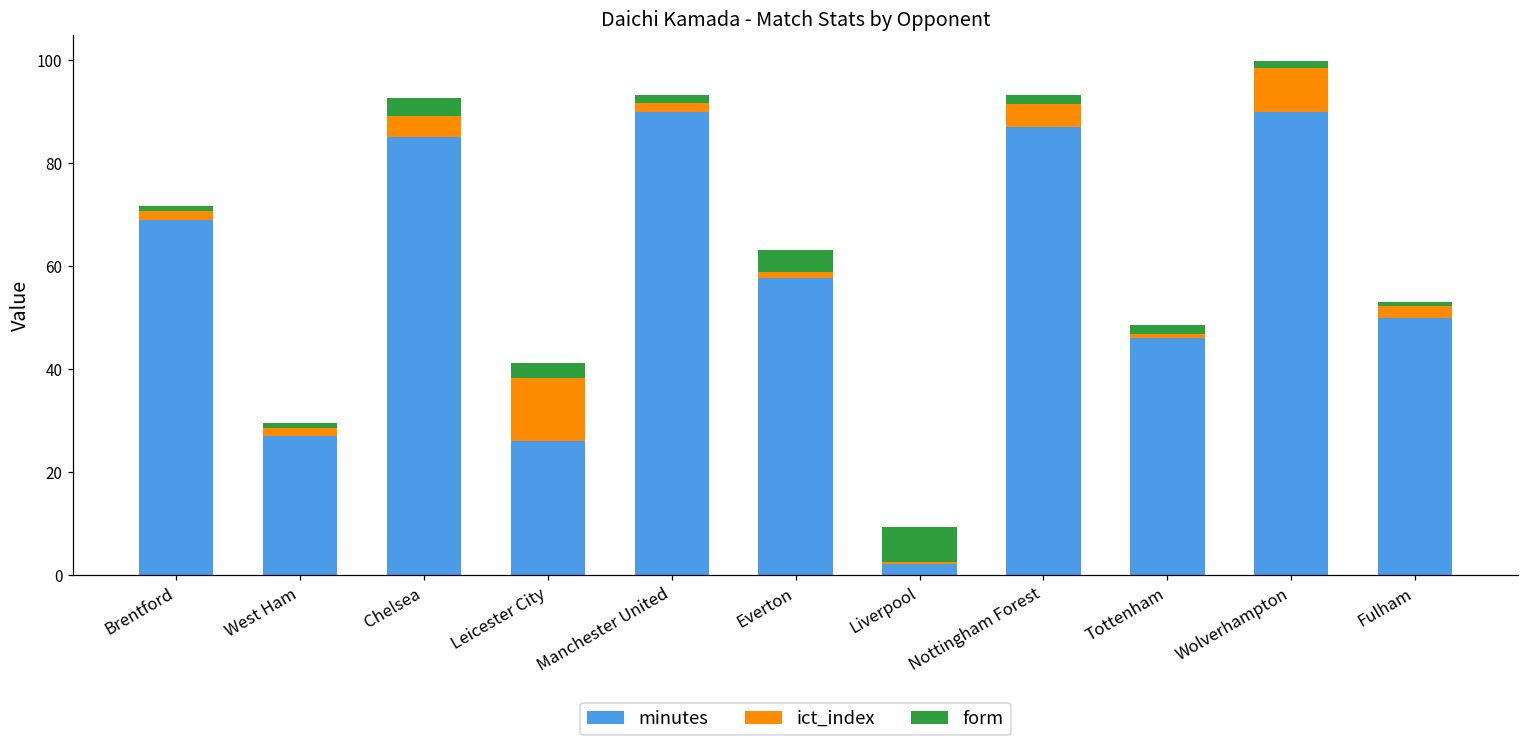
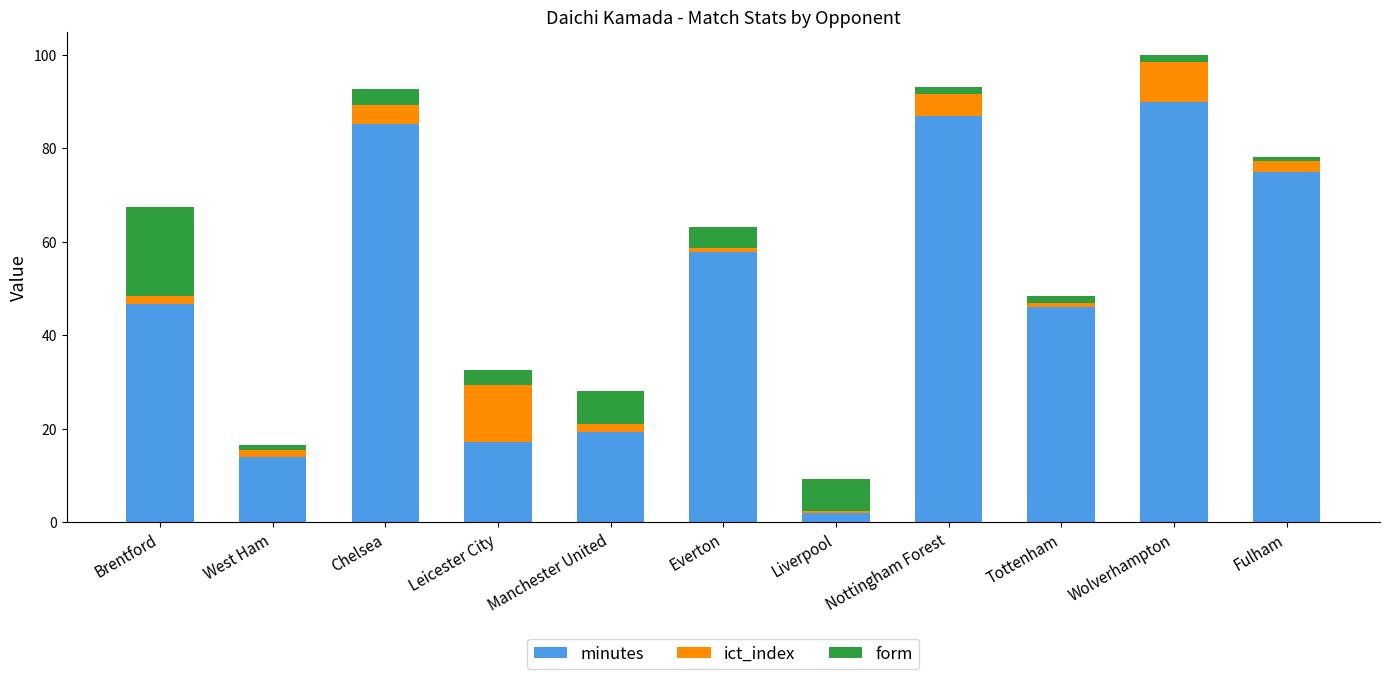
minutes, Brentford: 69 -> 47
form, Brentford: 1 -> 19
minutes, West Ham: 27 -> 14
minutes, Leicester City: 26 -> 17
minutes, Manchester United: 90 -> 19
form, Manchester United: 2 -> 7
minutes, Fulham: 50 -> 75
